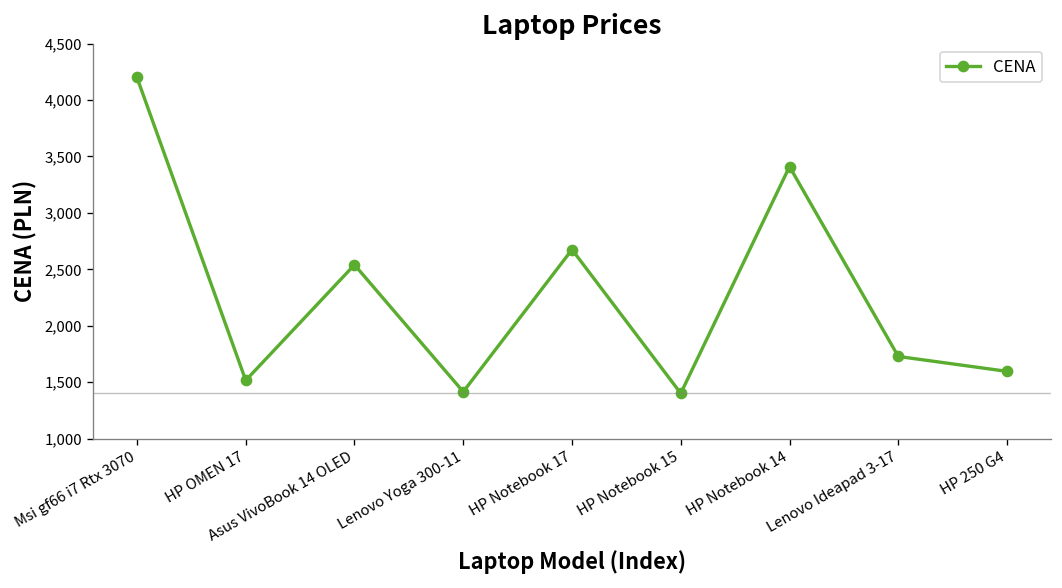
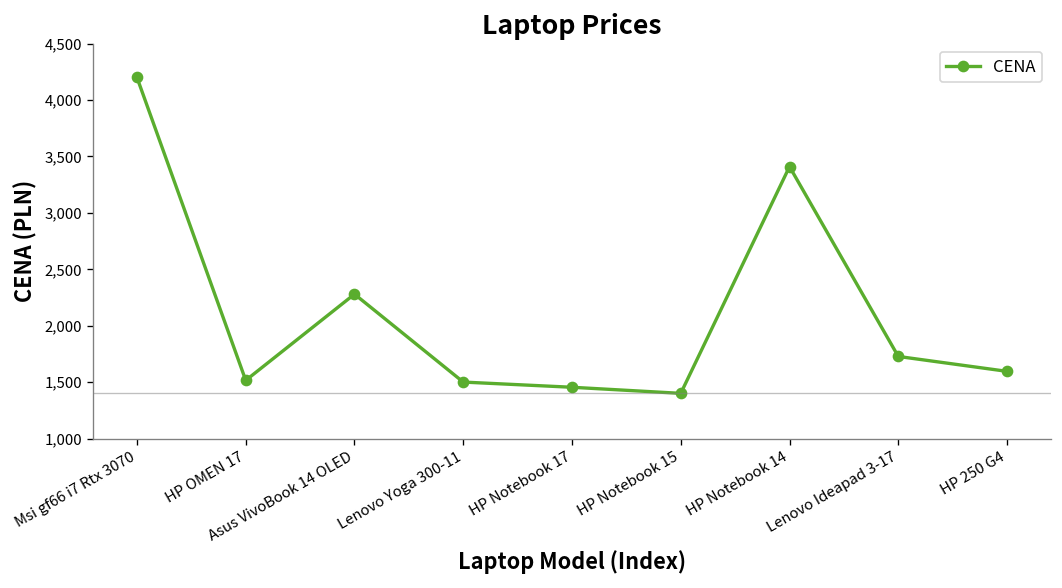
Asus VivoBook 14 OLED: 2,500 -> 2,300
Lenovo Yoga 300-11: 1,400 -> 1,500
HP Notebook 17: 2,700 -> 1,500
